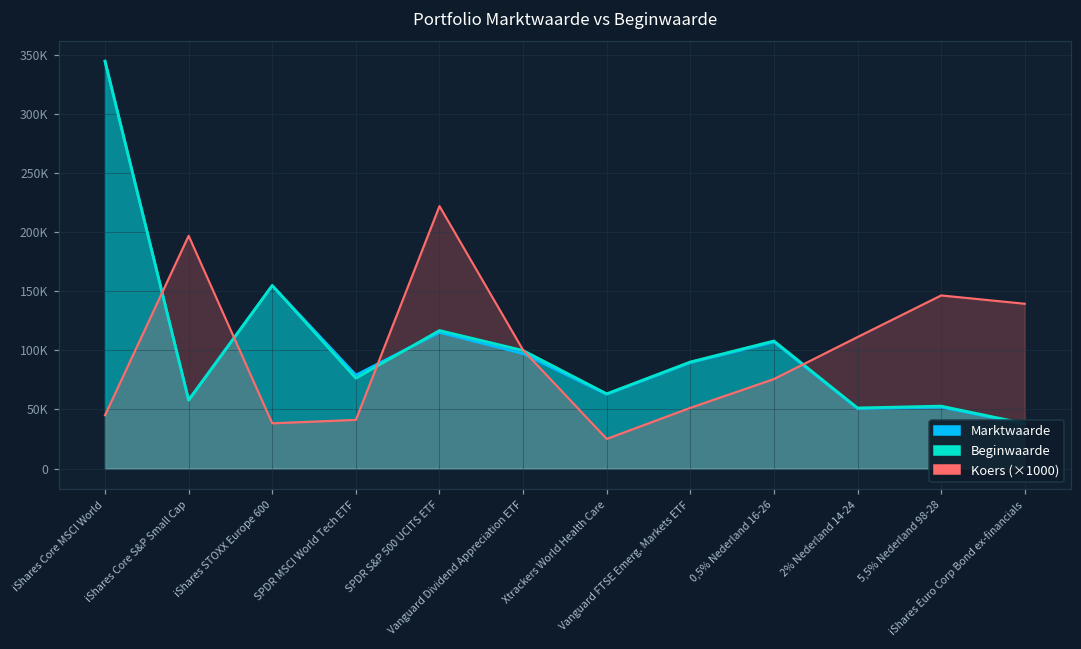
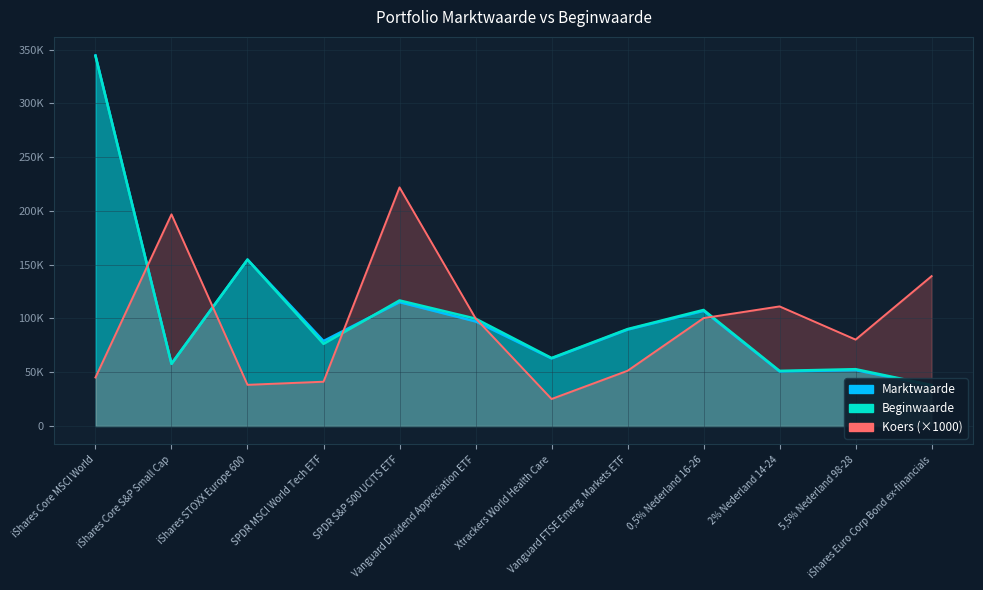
Koers (×1000), 0,5% Nederland 16-26: 76000 -> 100000
Koers (×1000), 5,5% Nederland 98-28: 146000 -> 80000
